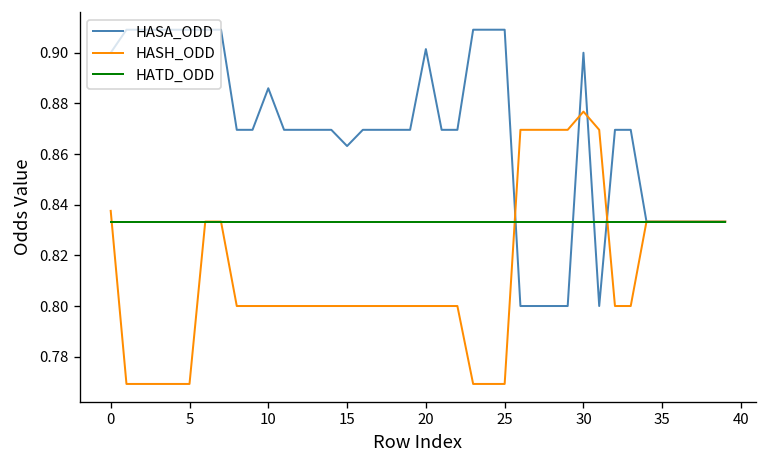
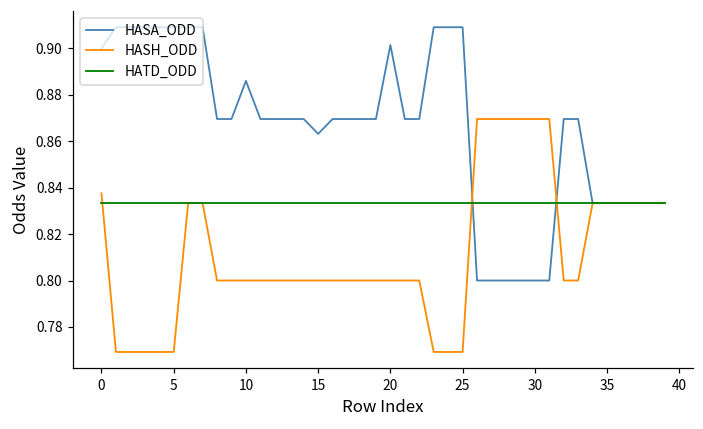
HASA_ODD, 30: 0.9 -> 0.8
HASH_ODD, 30: 0.877 -> 0.870
